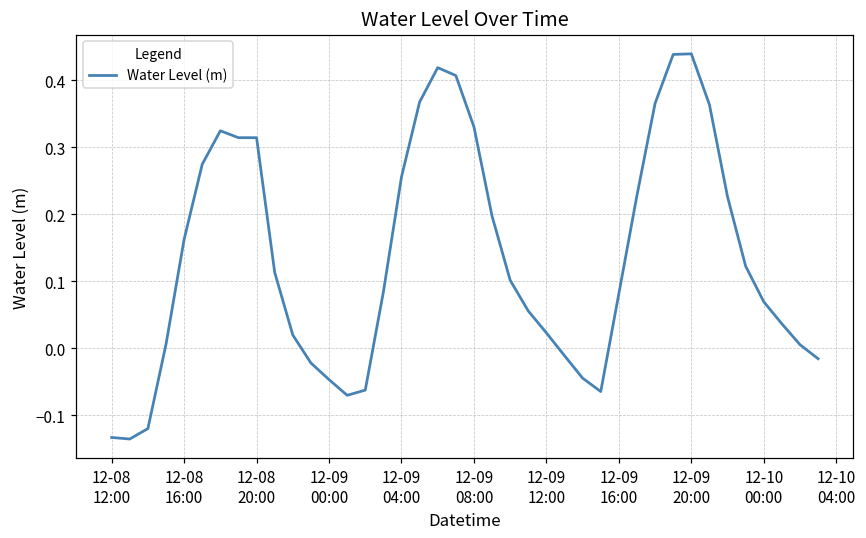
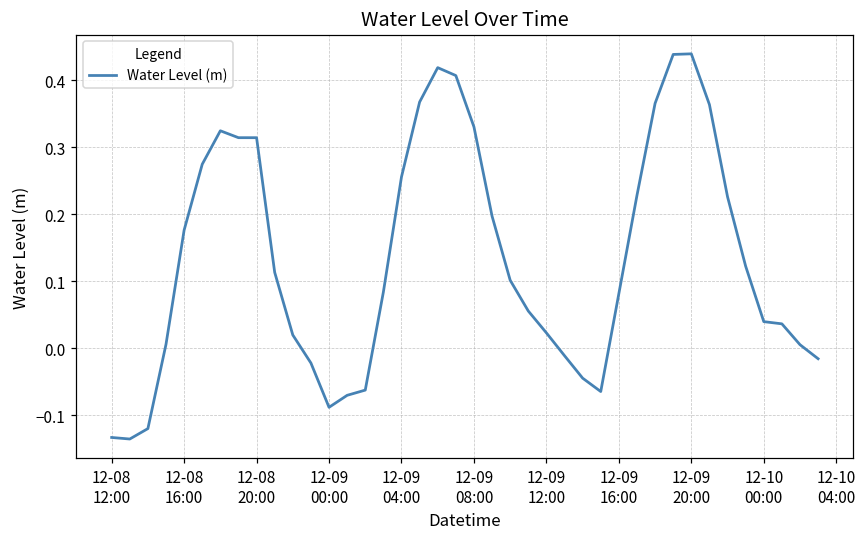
12-08 16:00: 0.16 -> 0.18
12-09 00:00: -0.05 -> -0.09
12-10 00:00: 0.07 -> 0.04
